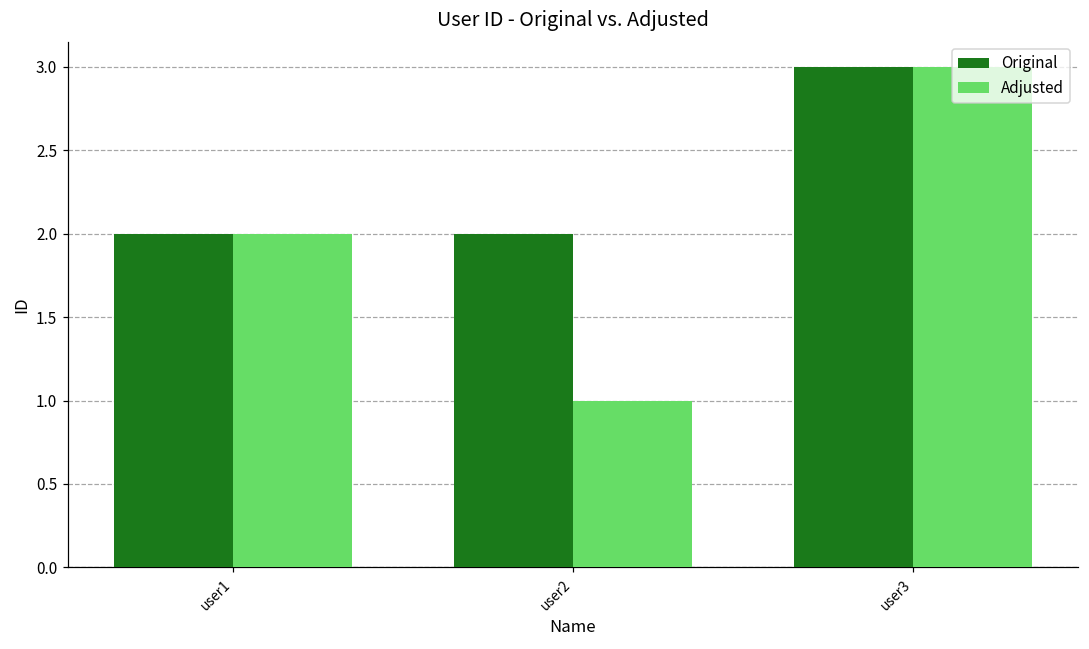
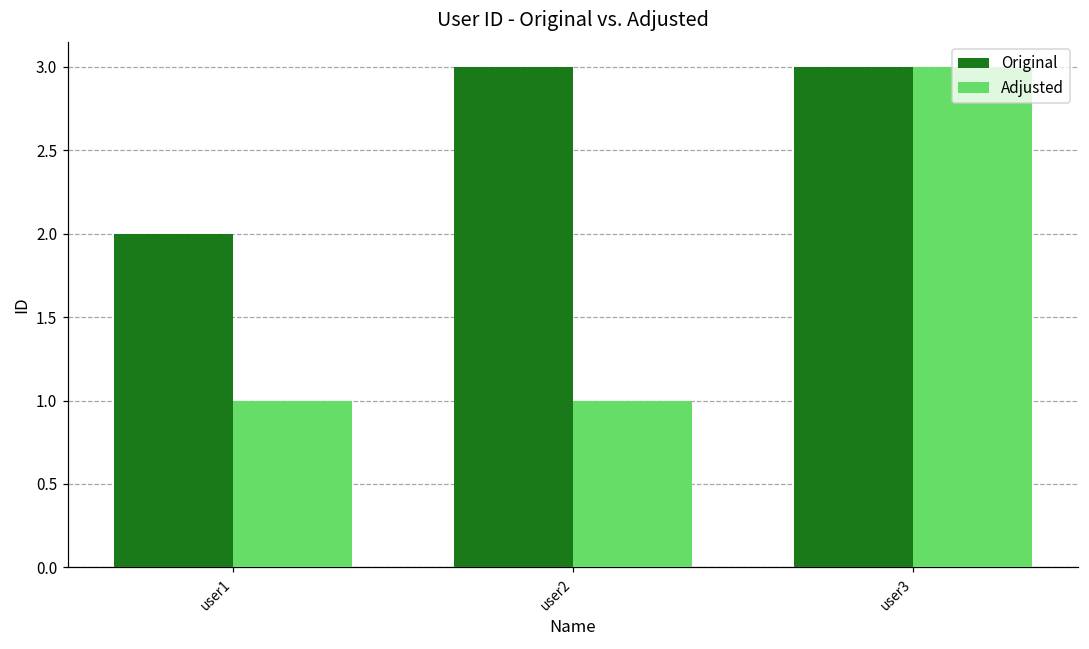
Adjusted, user1: 2 -> 1
Original, user2: 2 -> 3
